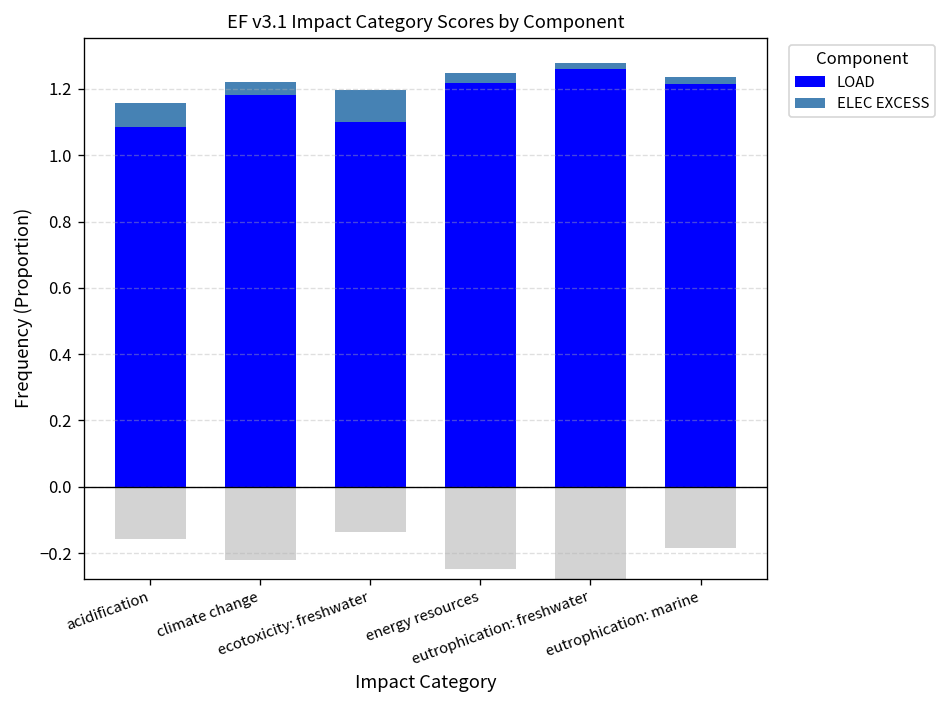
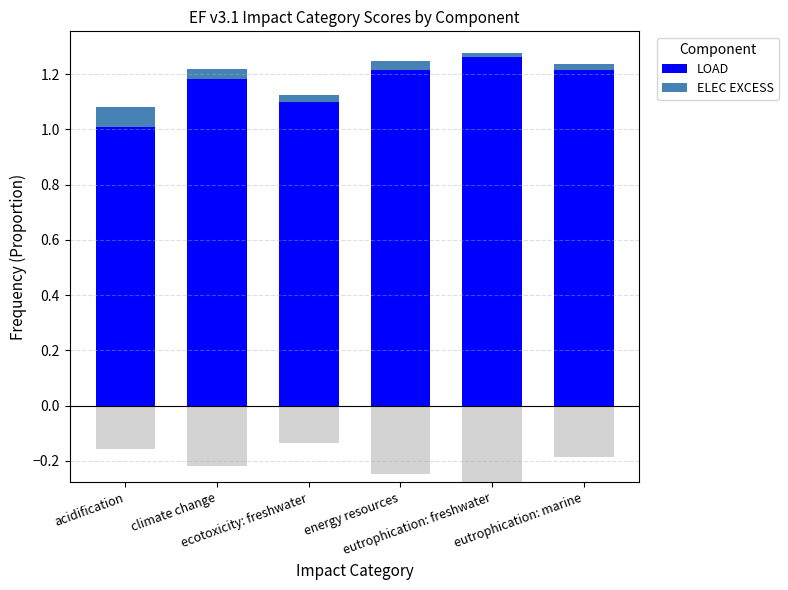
LOAD, acidification: 1.09 -> 1.01
ELEC EXCESS, ecotoxicity: freshwater: 0.10 -> 0.02
